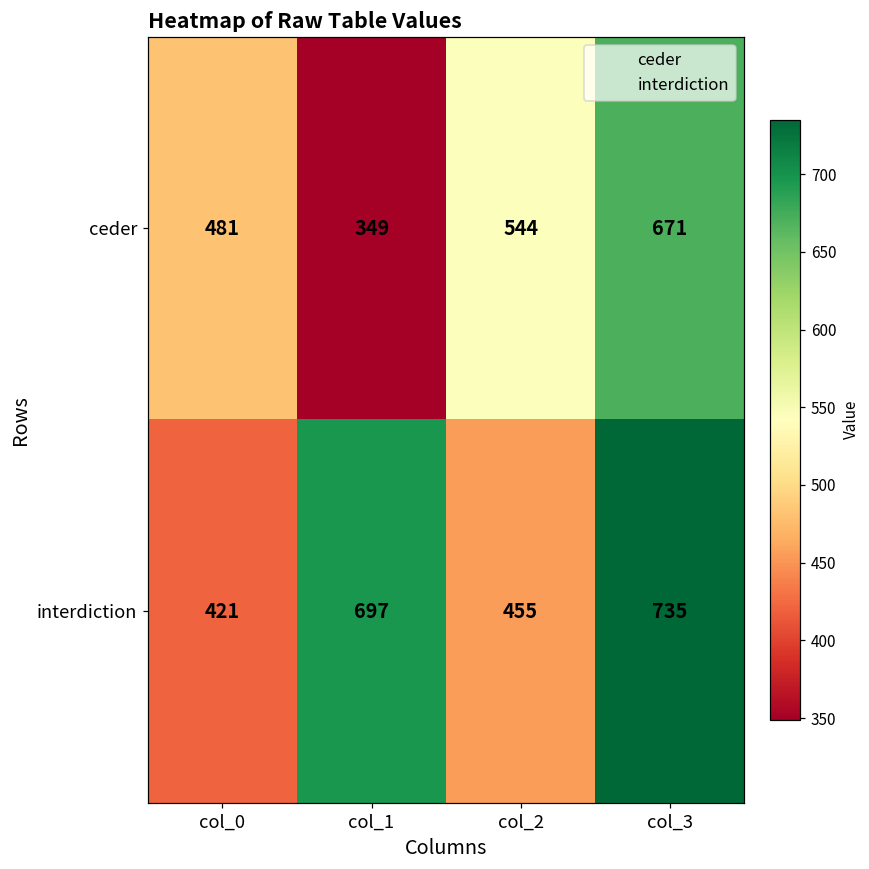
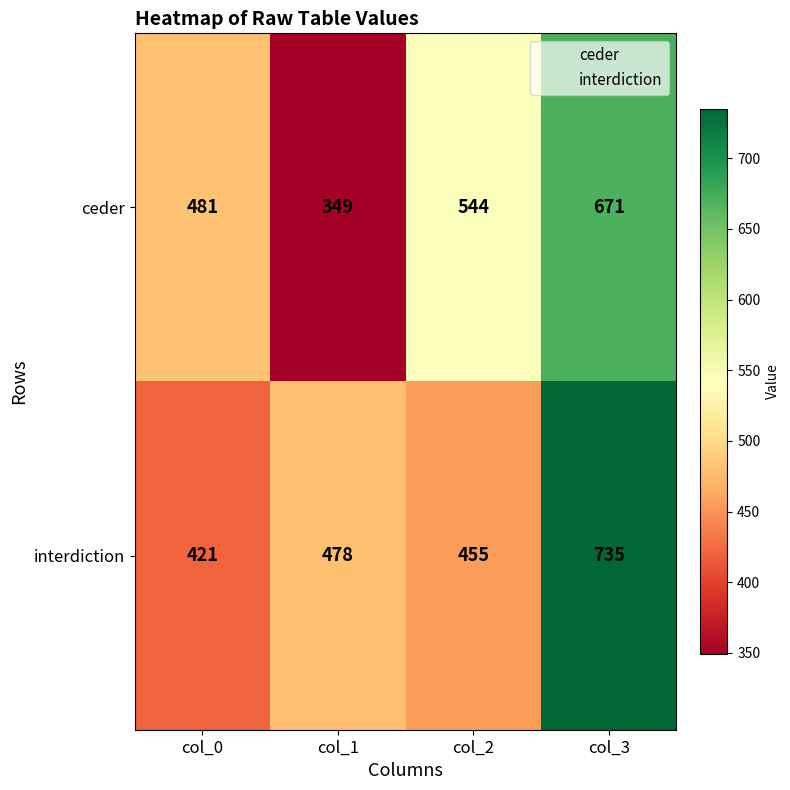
interdiction, col_1: 697 -> 478
